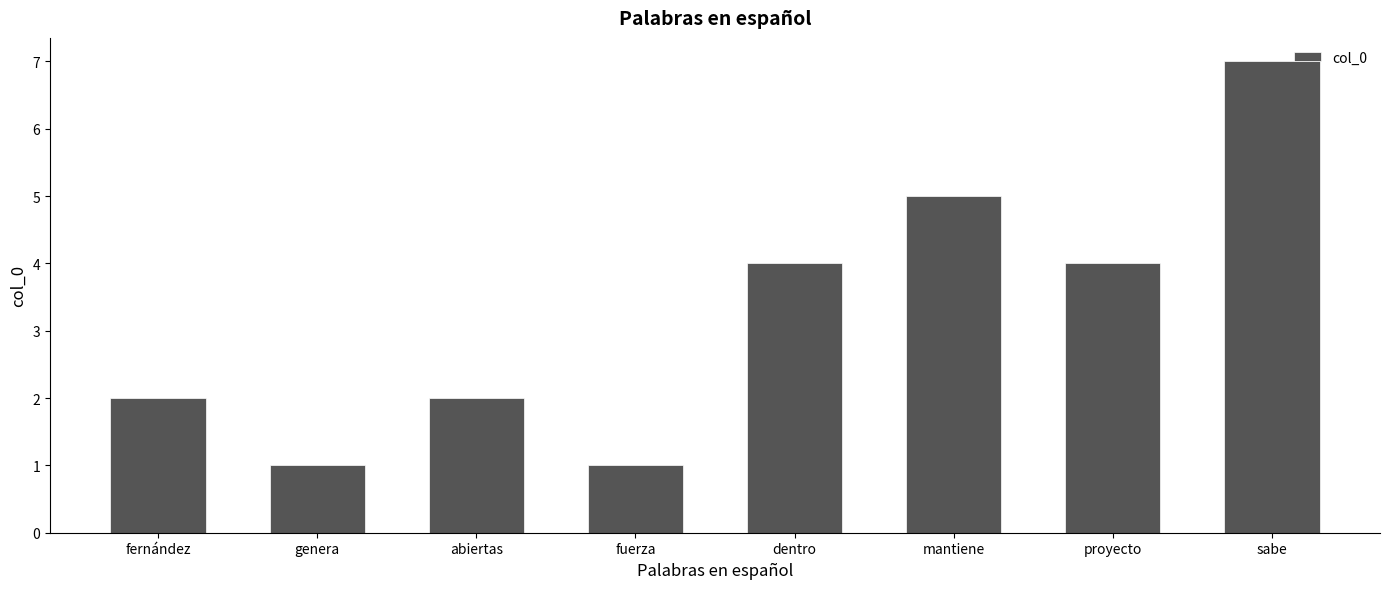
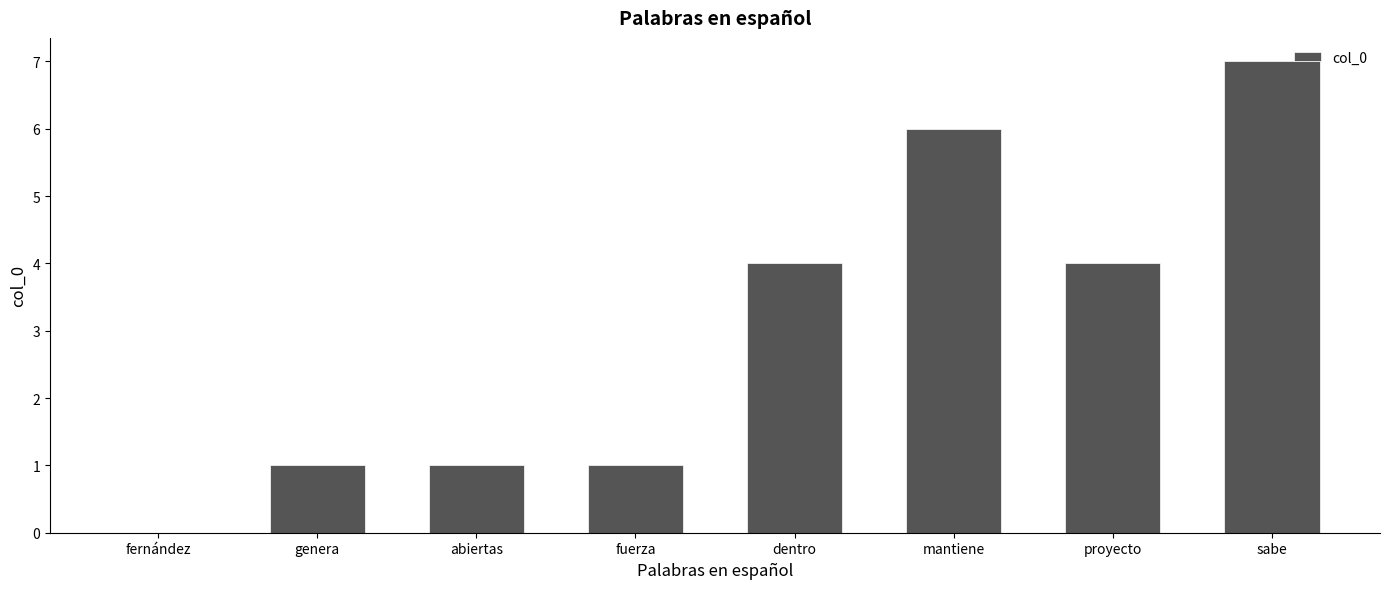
fernández: 2 -> 0
abiertas: 2 -> 1
mantiene: 5 -> 6
